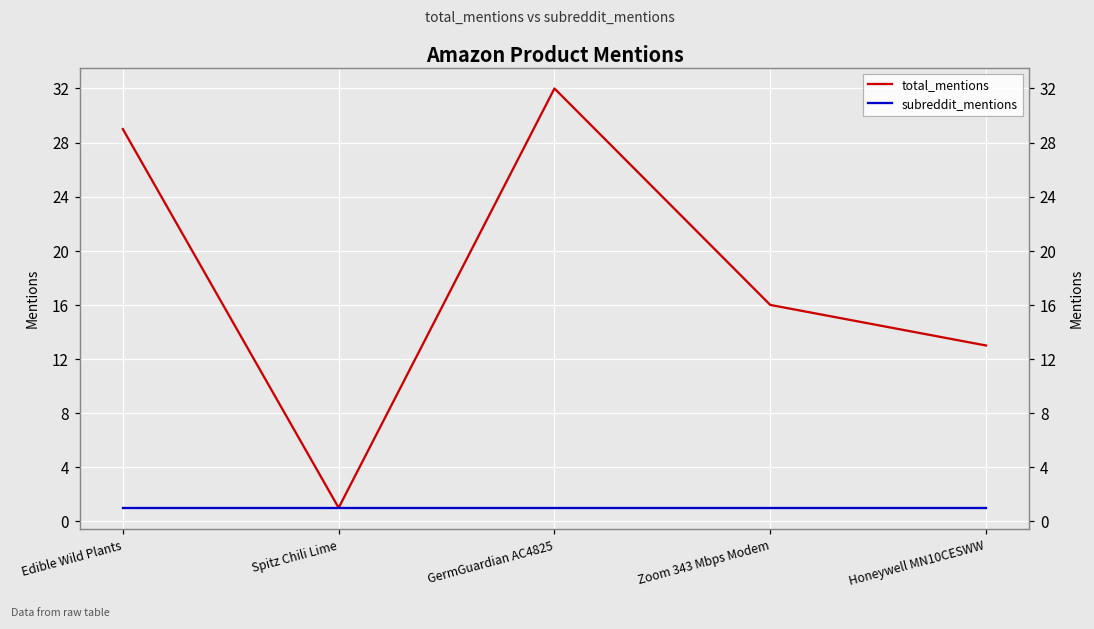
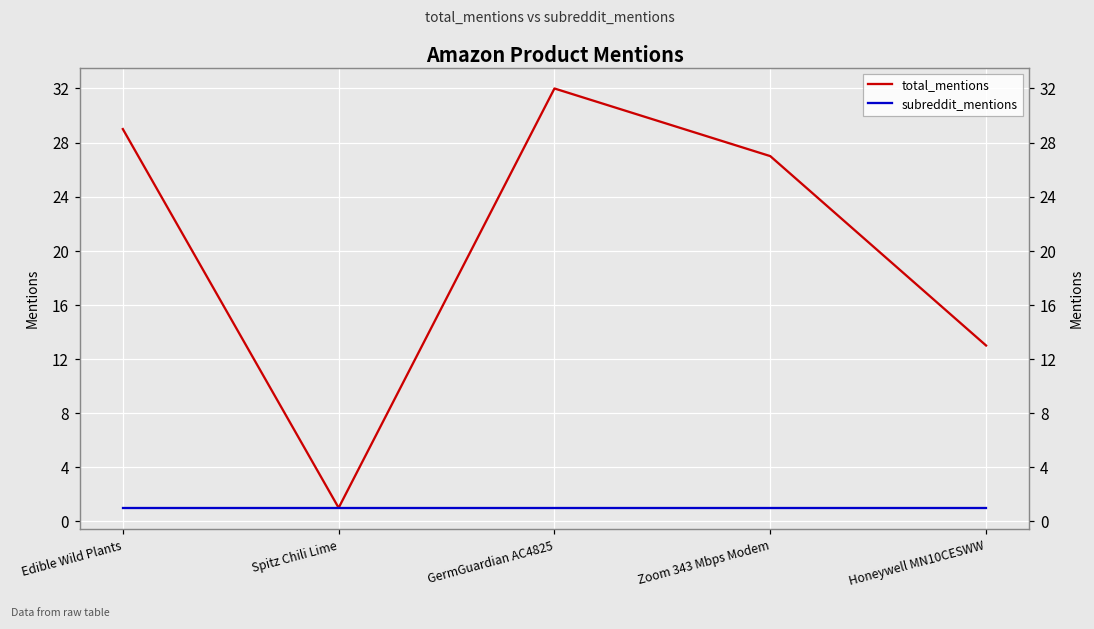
total_mentions, Zoom 343 Mbps Modem: 16 -> 27
